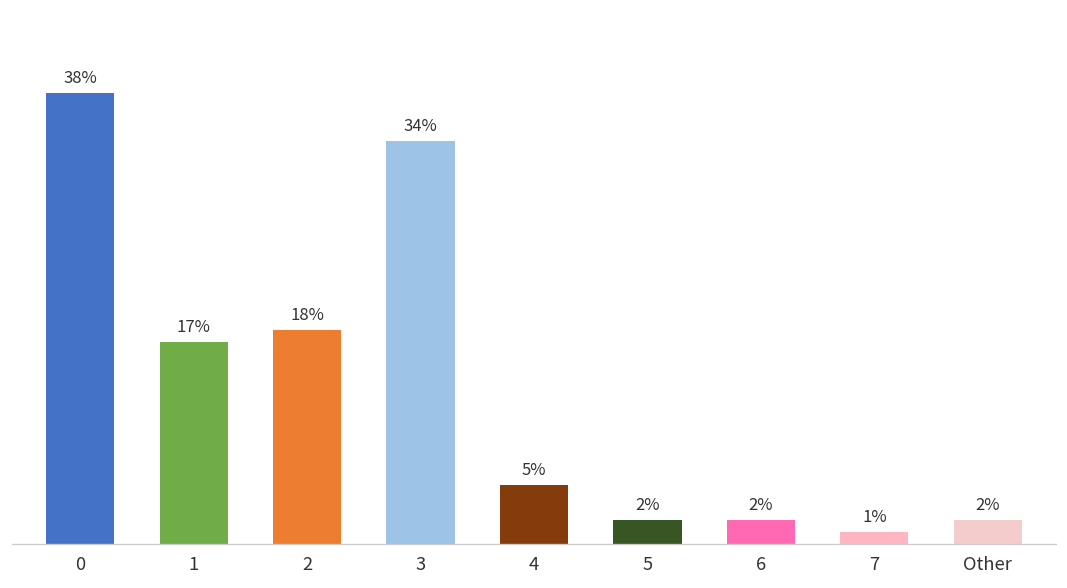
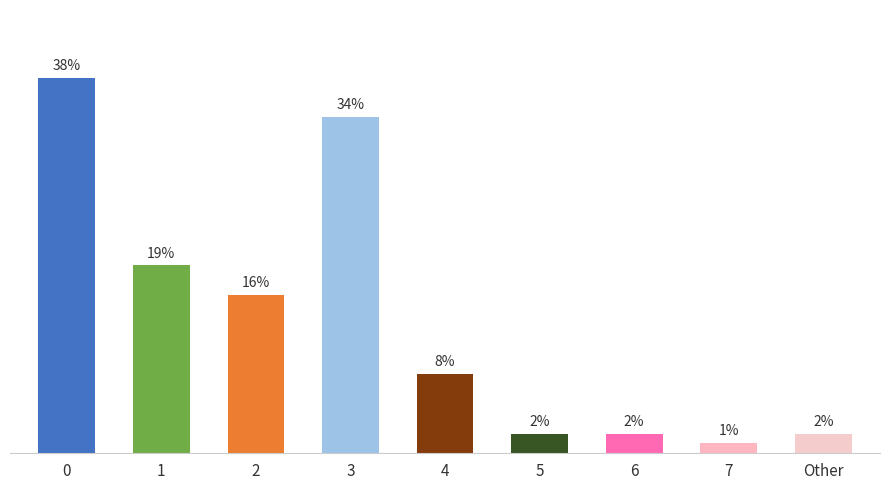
1: 17% -> 19%
2: 18% -> 16%
4: 5% -> 8%
